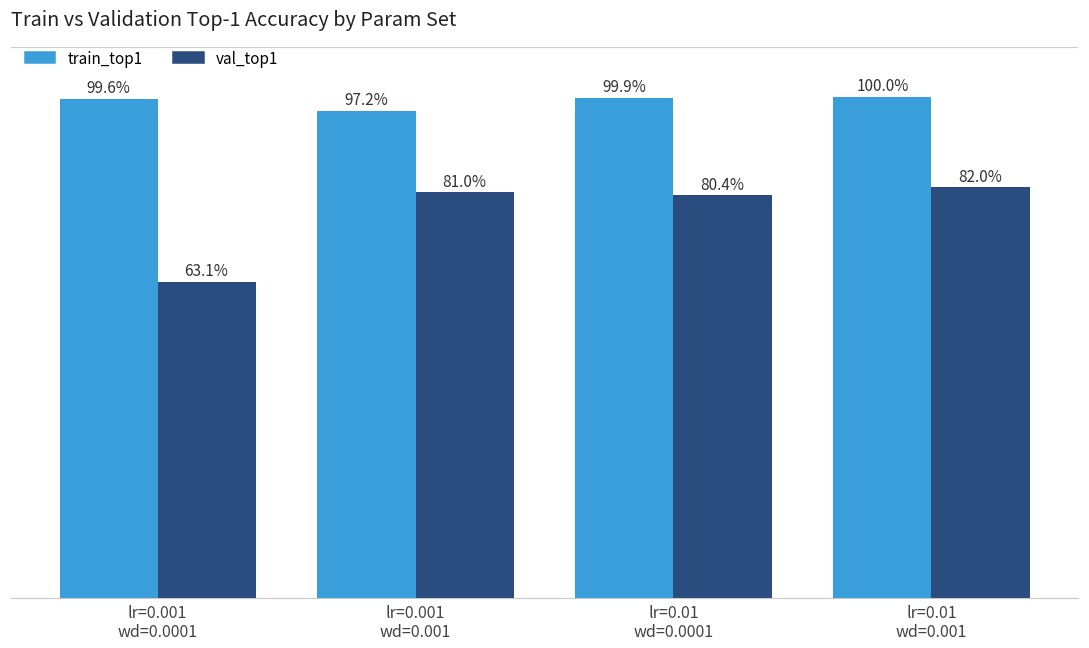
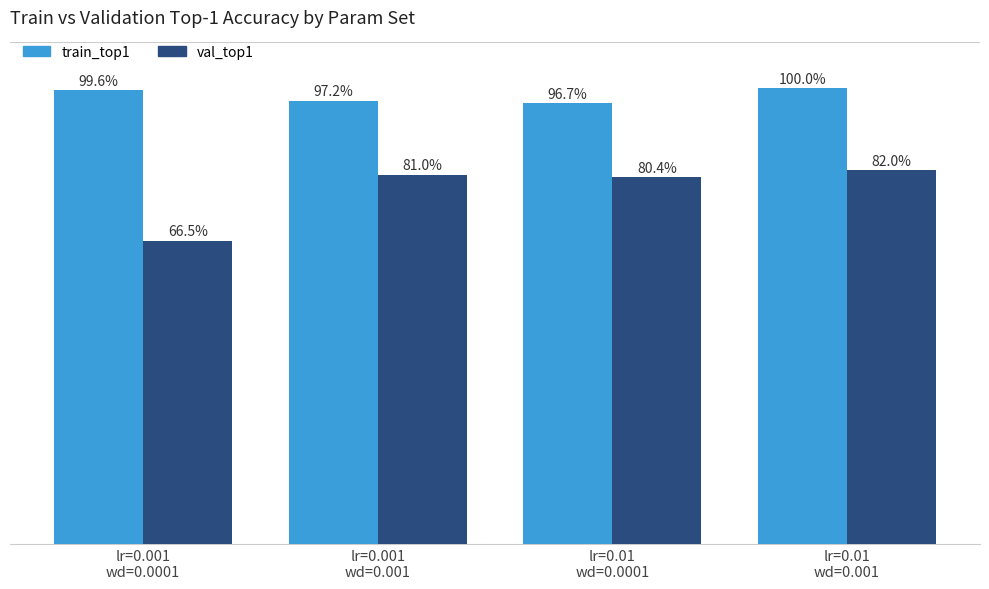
val_top1, lr=0.001 wd=0.0001: 63.1% -> 66.5%
train_top1, lr=0.01 wd=0.0001: 99.9% -> 96.7%
